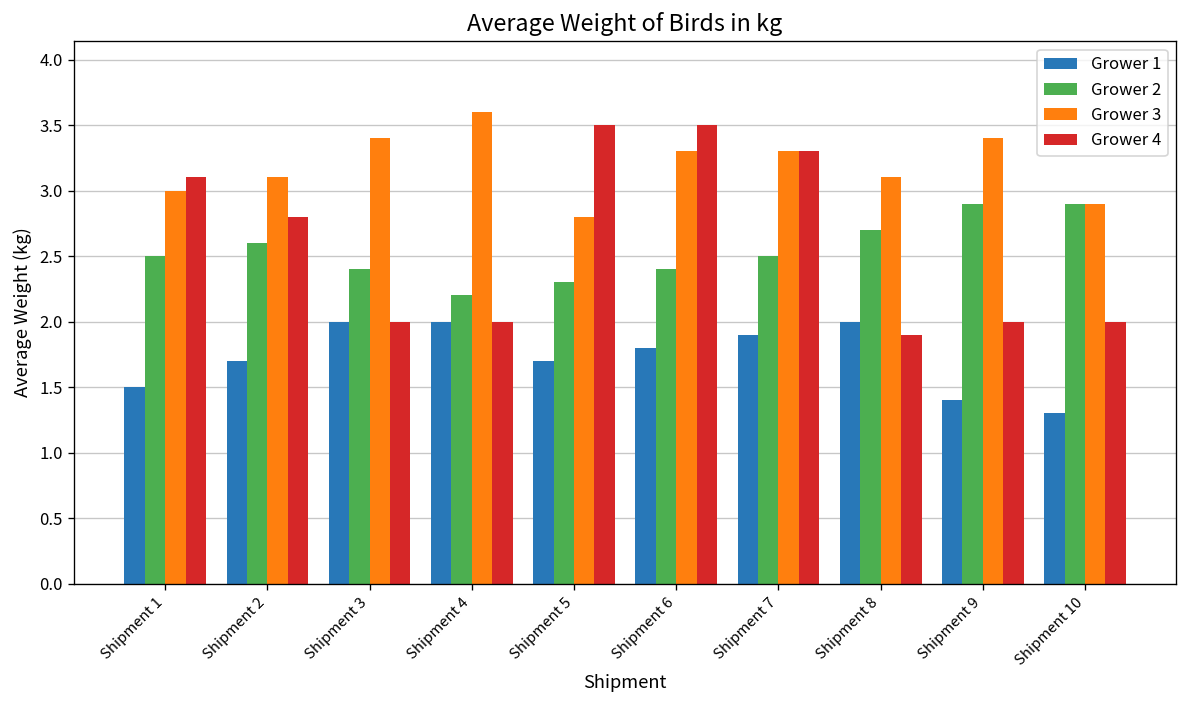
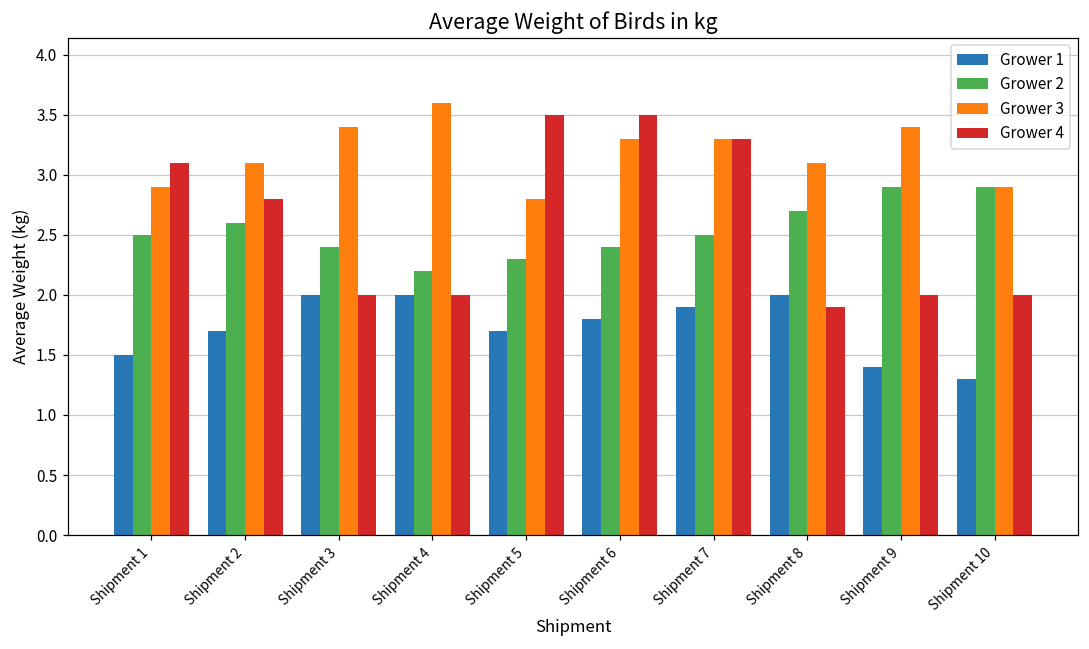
Grower 3, Shipment 1: 3.0 -> 2.9
